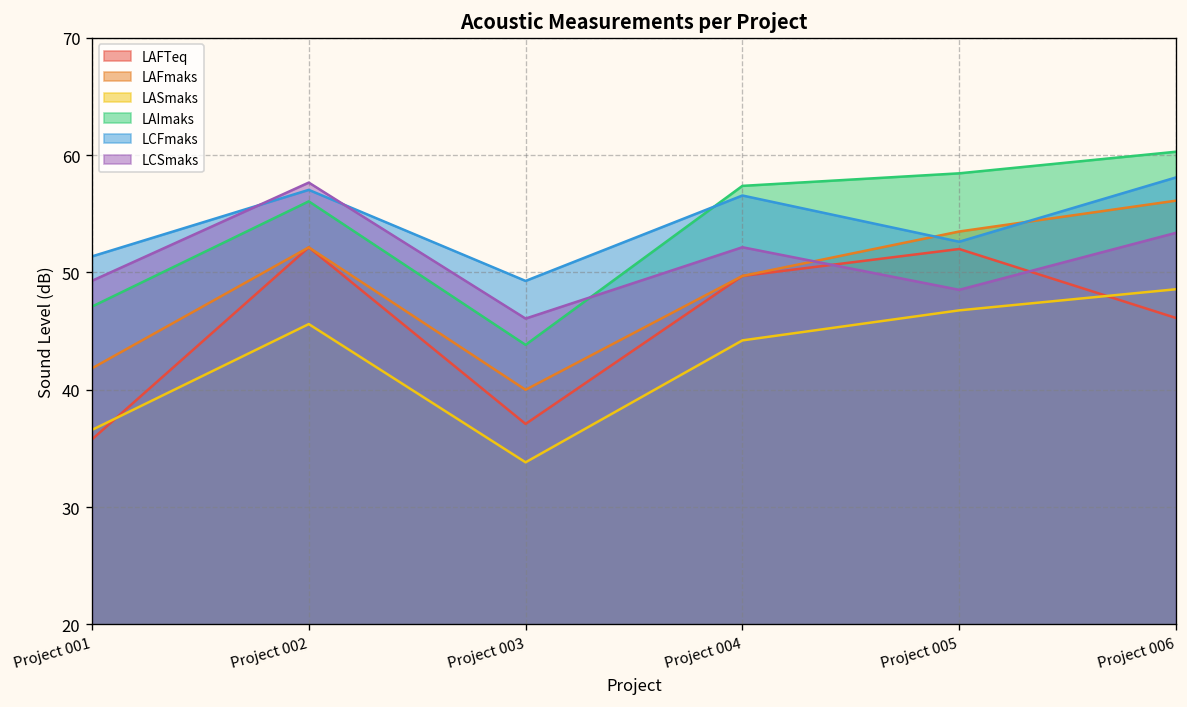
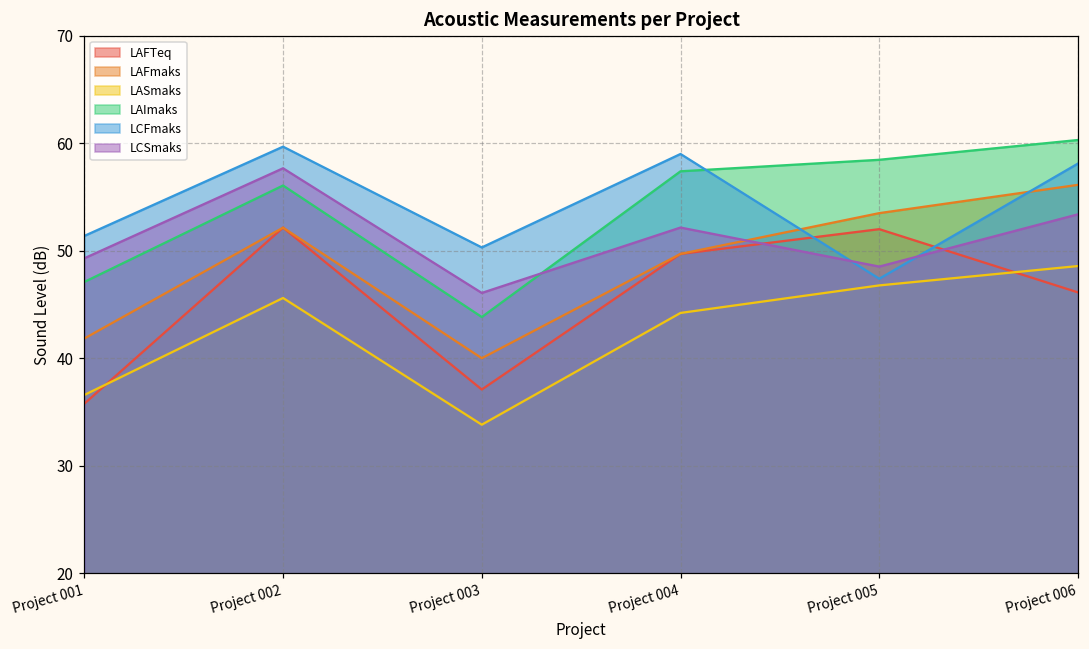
LCFmaks, Project 002: 57 -> 60
LCFmaks, Project 003: 49 -> 50
LCFmaks, Project 004: 57 -> 59
LCFmaks, Project 005: 53 -> 47
